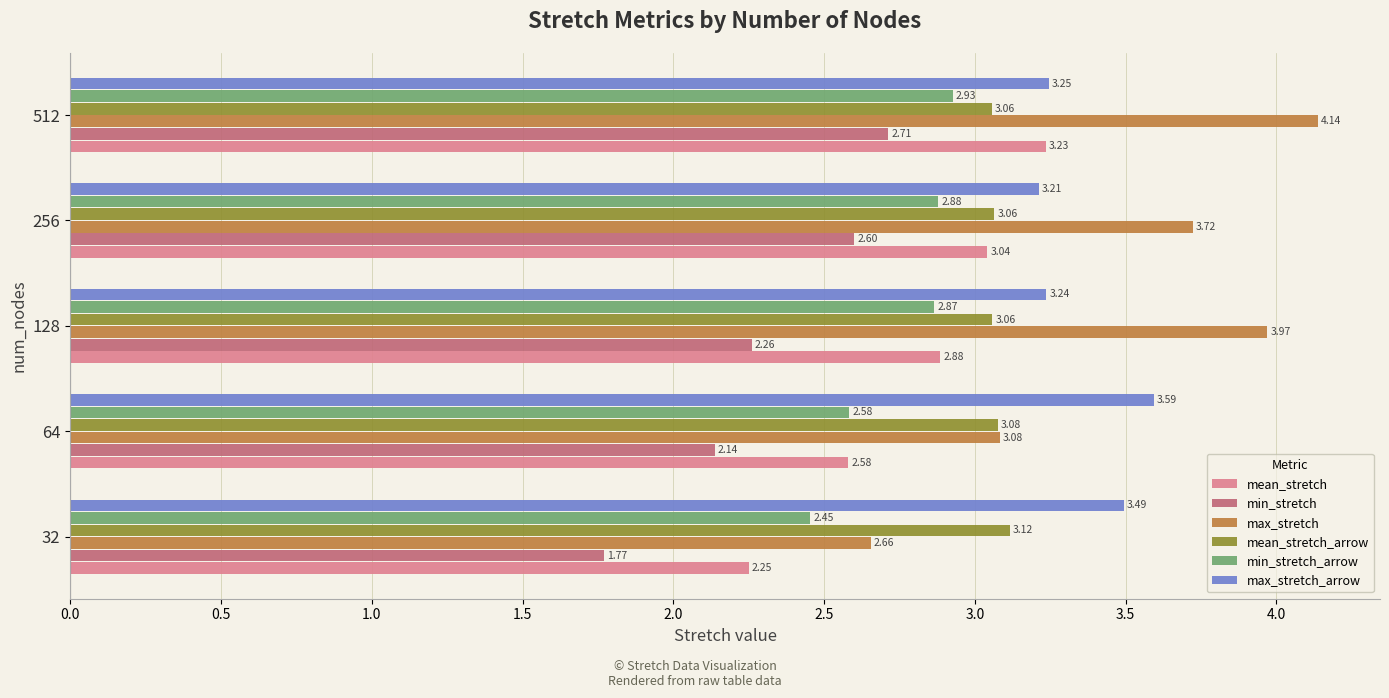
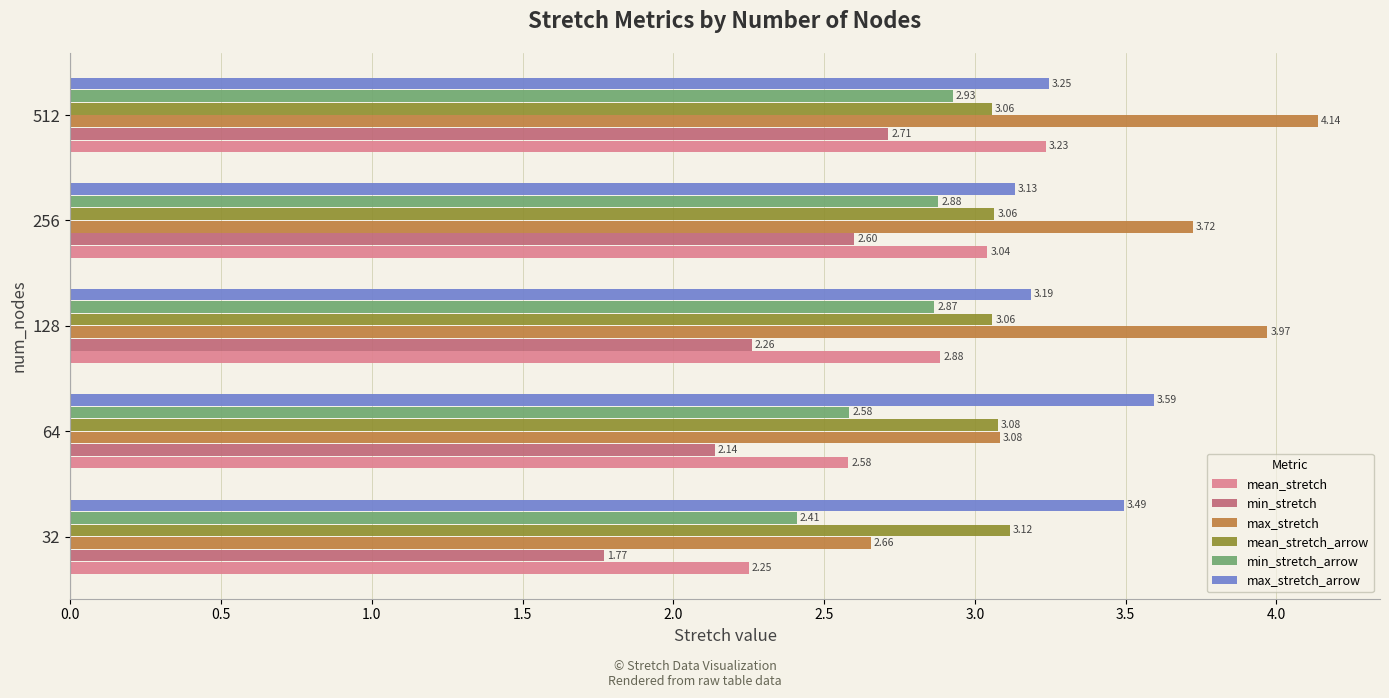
max_stretch_arrow, 256: 3.21 -> 3.13
max_stretch_arrow, 128: 3.24 -> 3.19
min_stretch_arrow, 32: 2.45 -> 2.41
